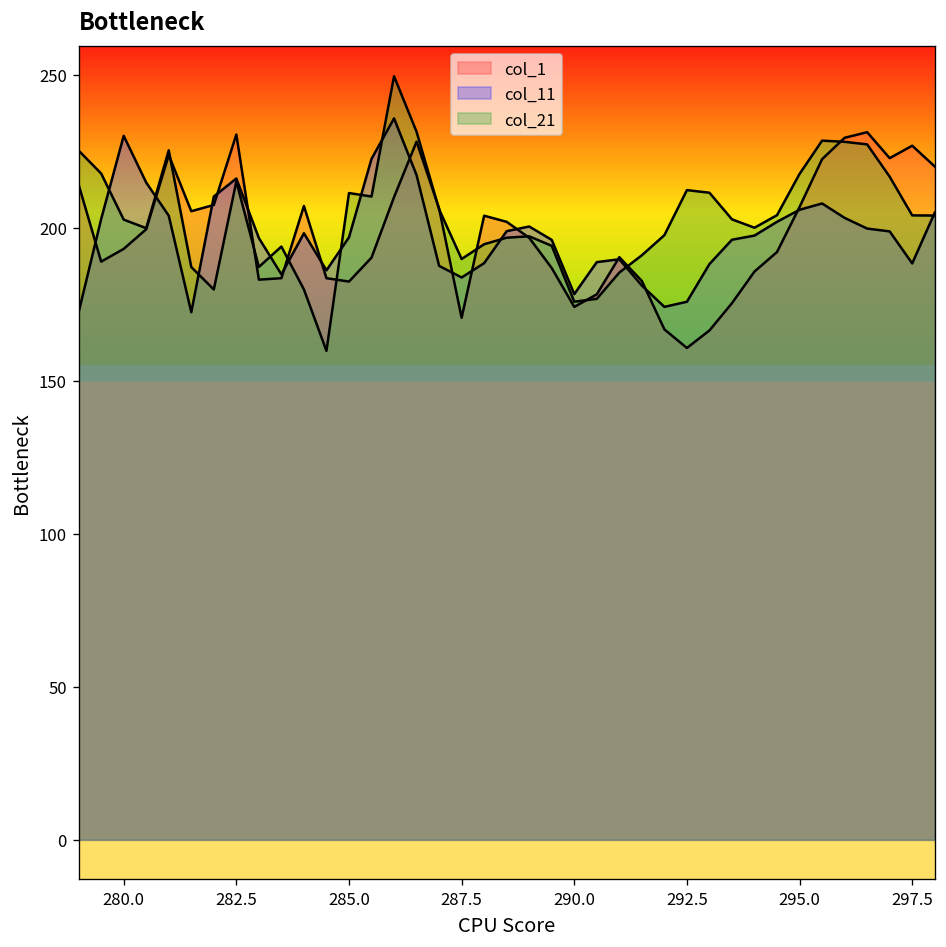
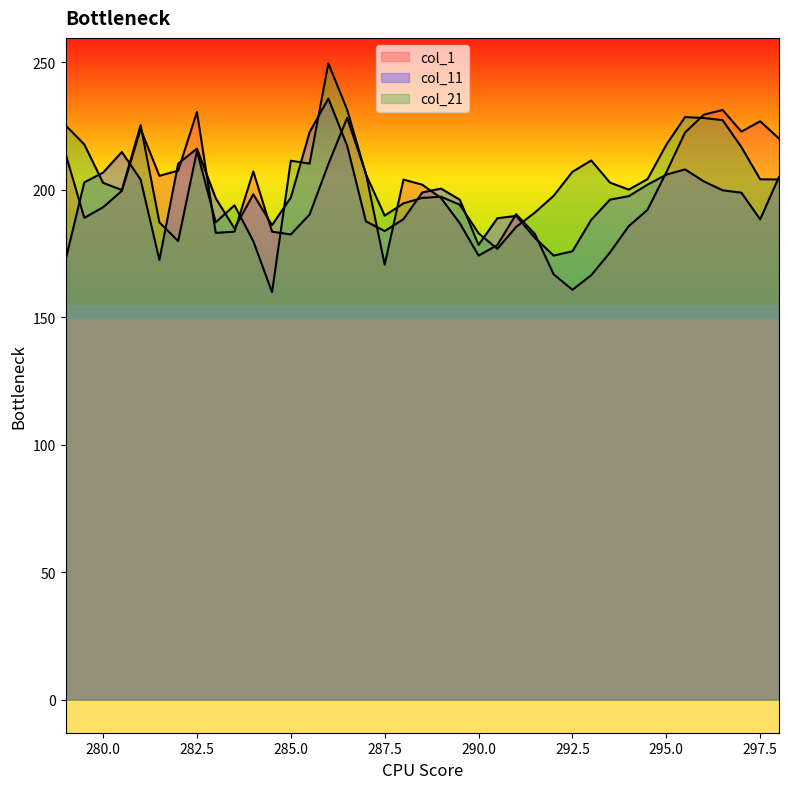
col_11, 280.0: 230 -> 207
col_21, 290.0: 176 -> 183
col_21, 292.5: 212 -> 207
